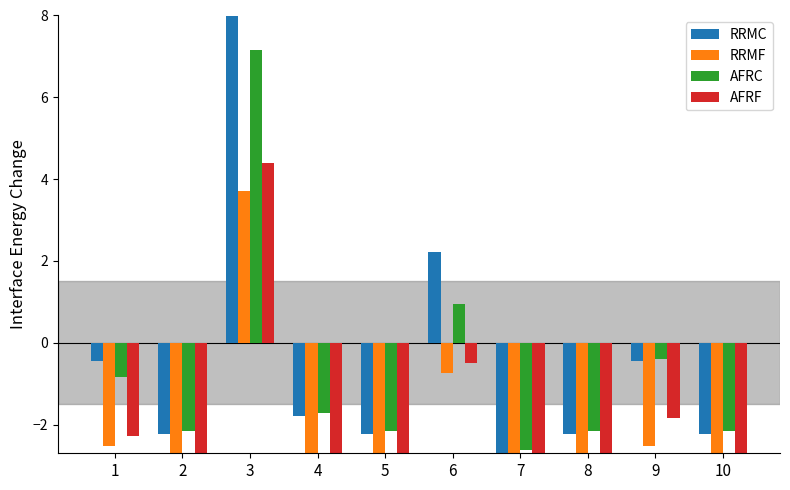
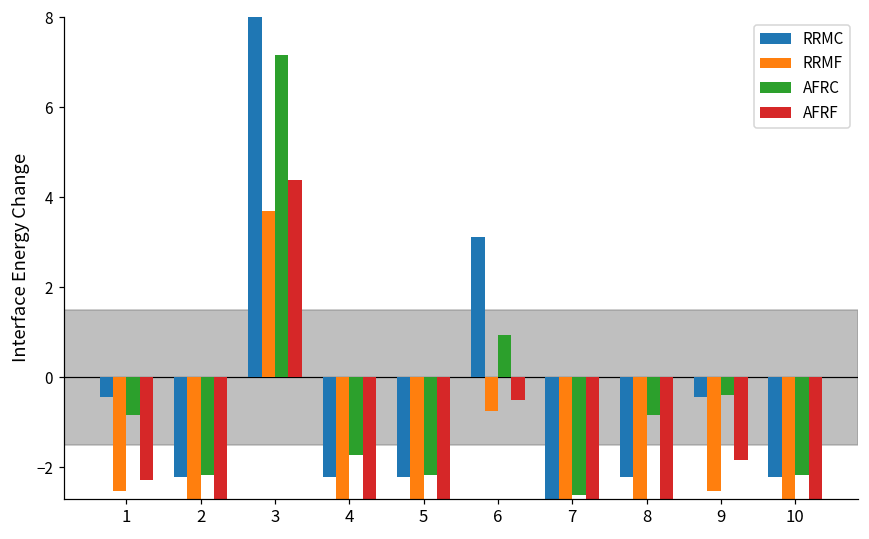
RRMC, 4: -1.8 -> -2.2
RRMC, 6: 2.2 -> 3.1
AFRC, 8: -2.2 -> -0.8
